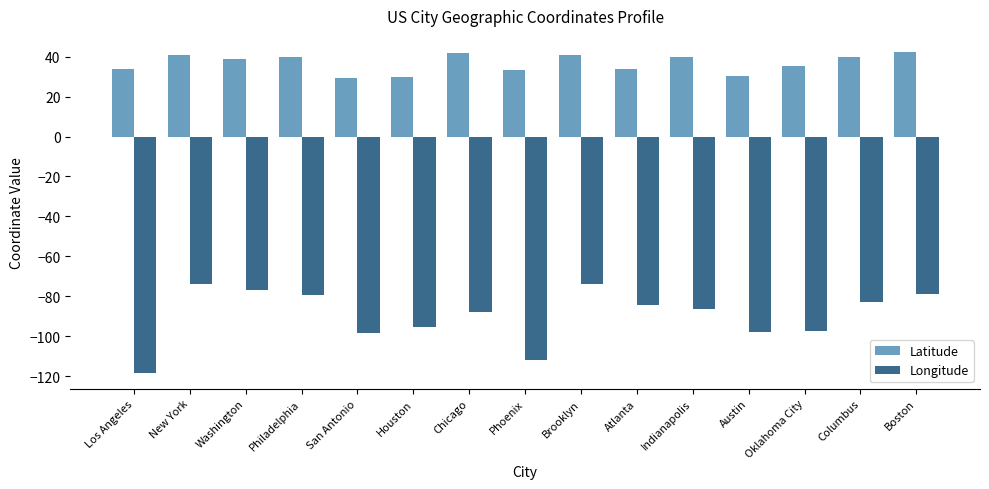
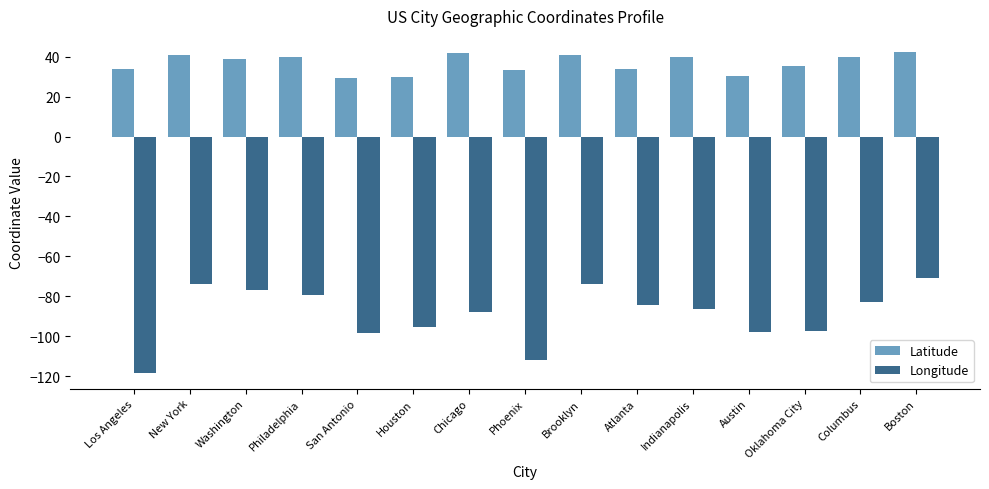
Longitude, Boston: -79 -> -71
